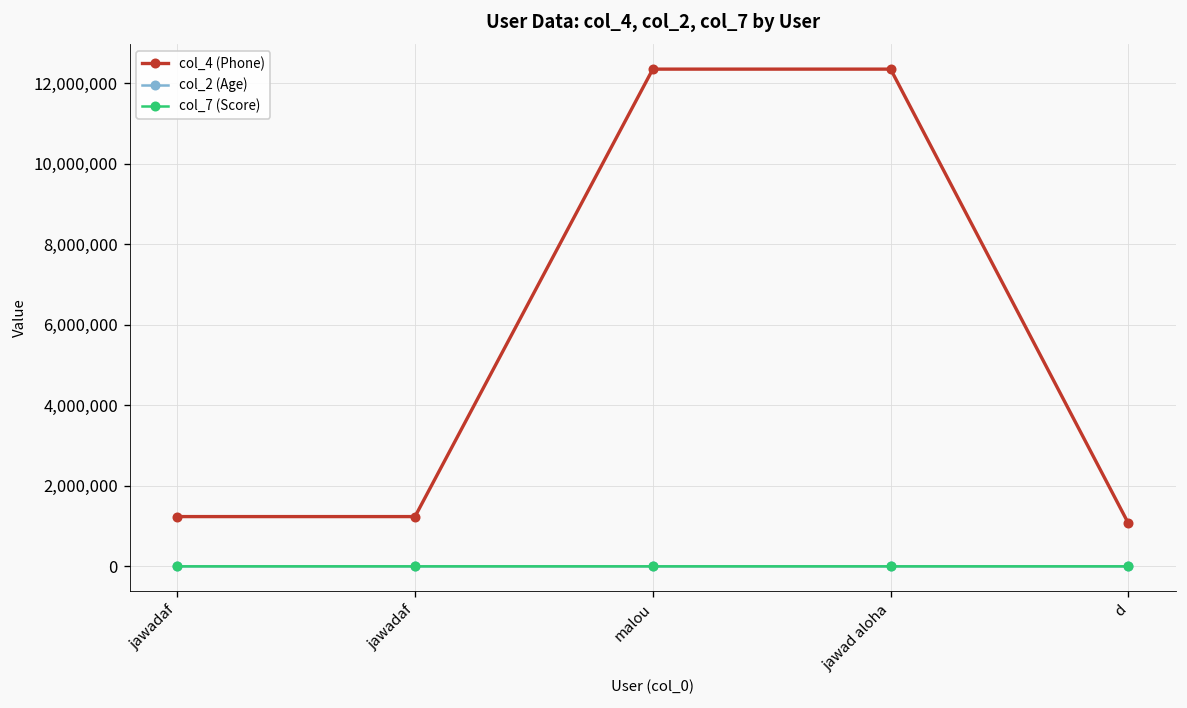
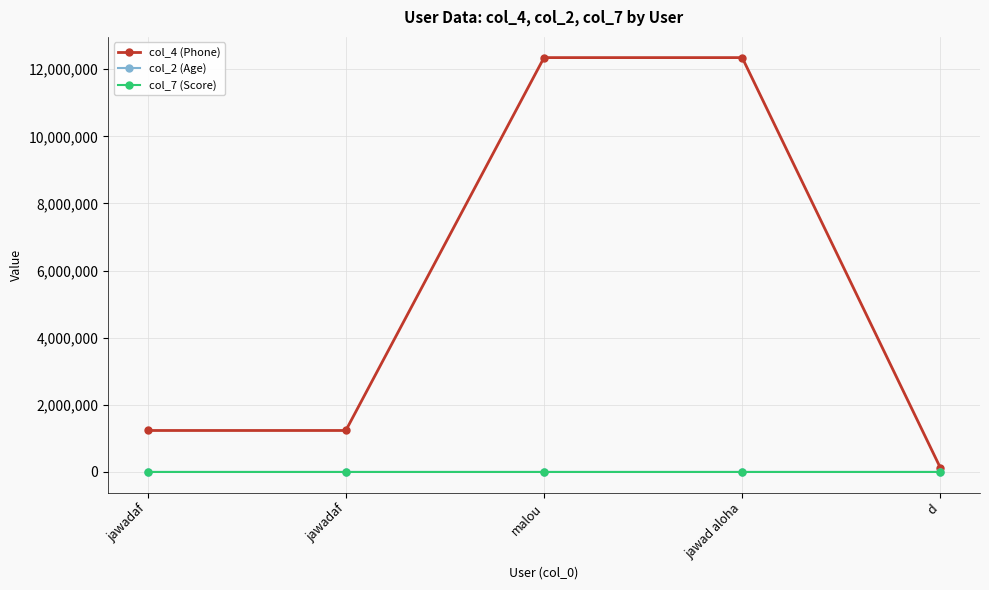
col_4 (Phone), d: 1,100,000 -> 100,000
